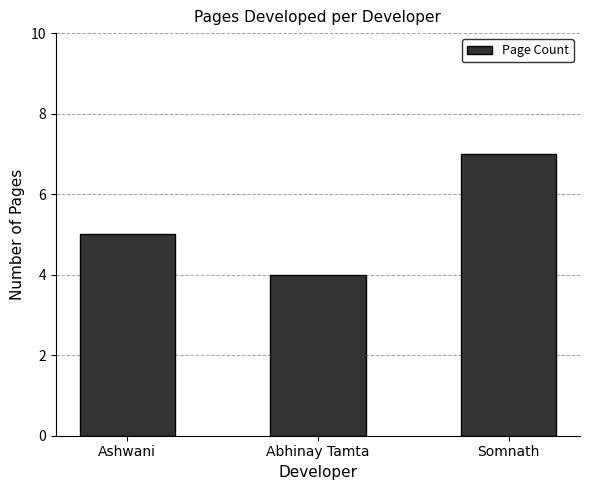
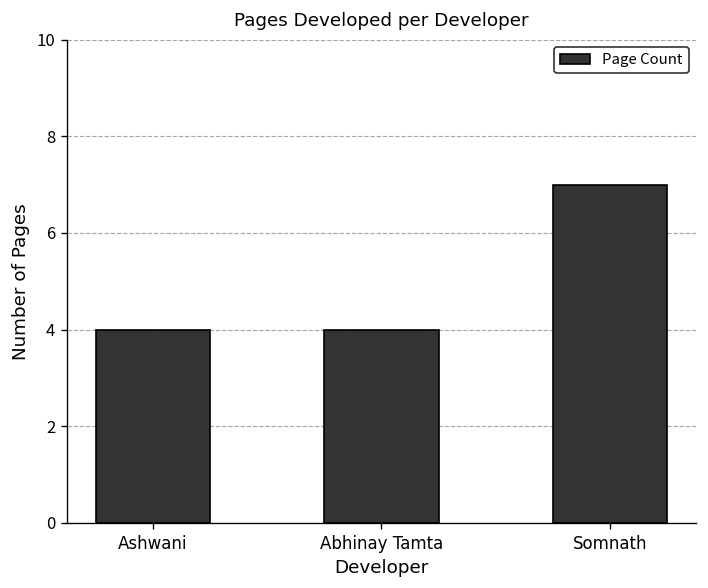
Ashwani: 5 -> 4
